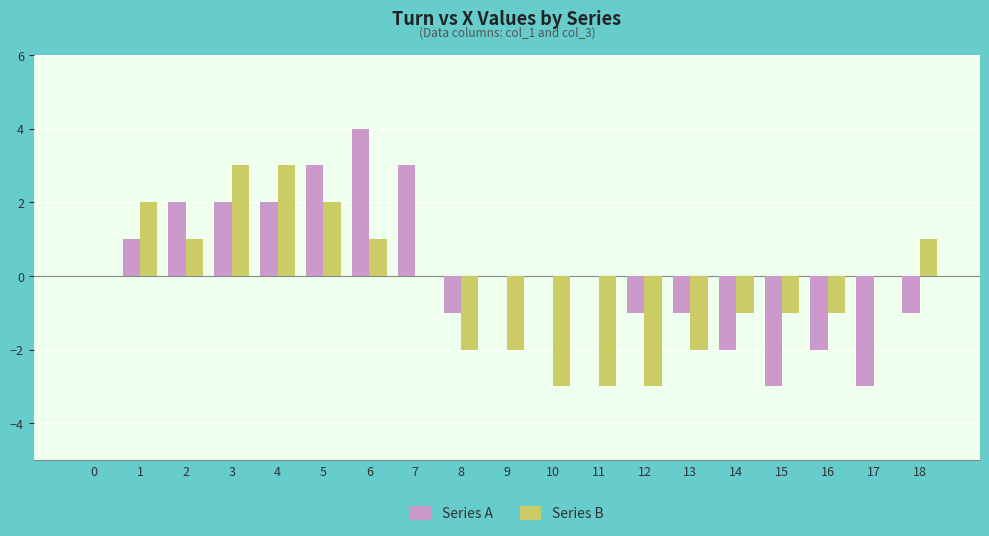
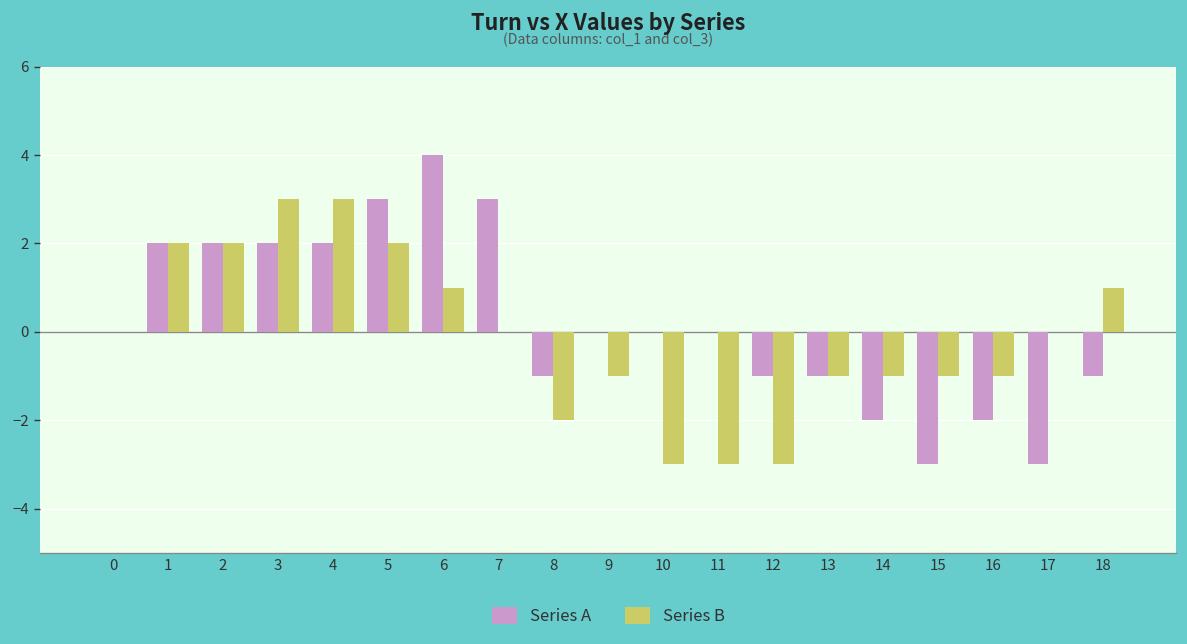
Series A, 1: 1 -> 2
Series B, 2: 1 -> 2
Series B, 9: -2 -> -1
Series B, 13: -2 -> -1
